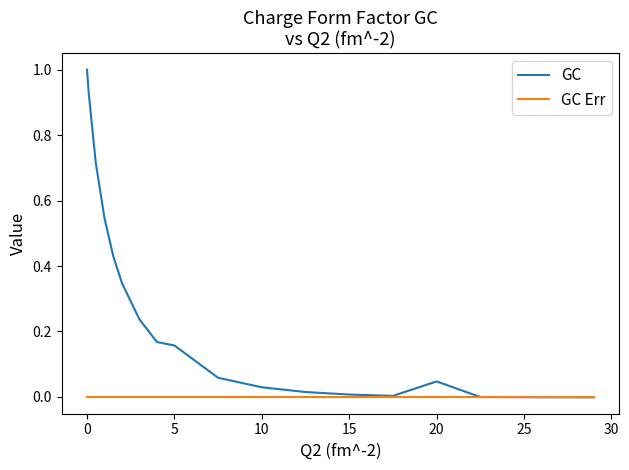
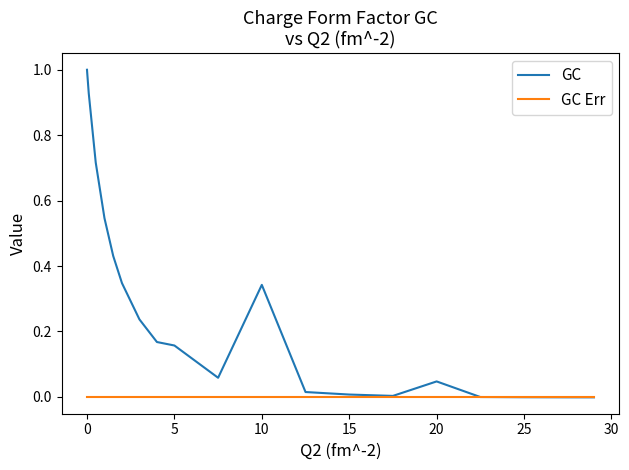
GC, 10: 0.03 -> 0.34
